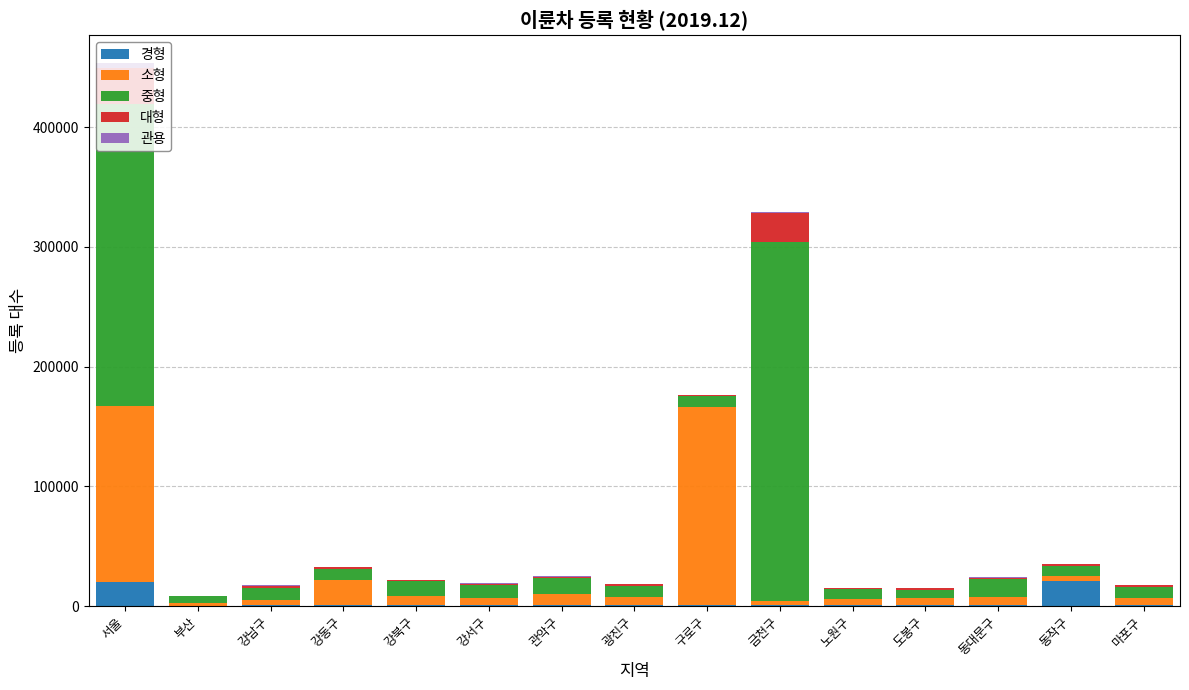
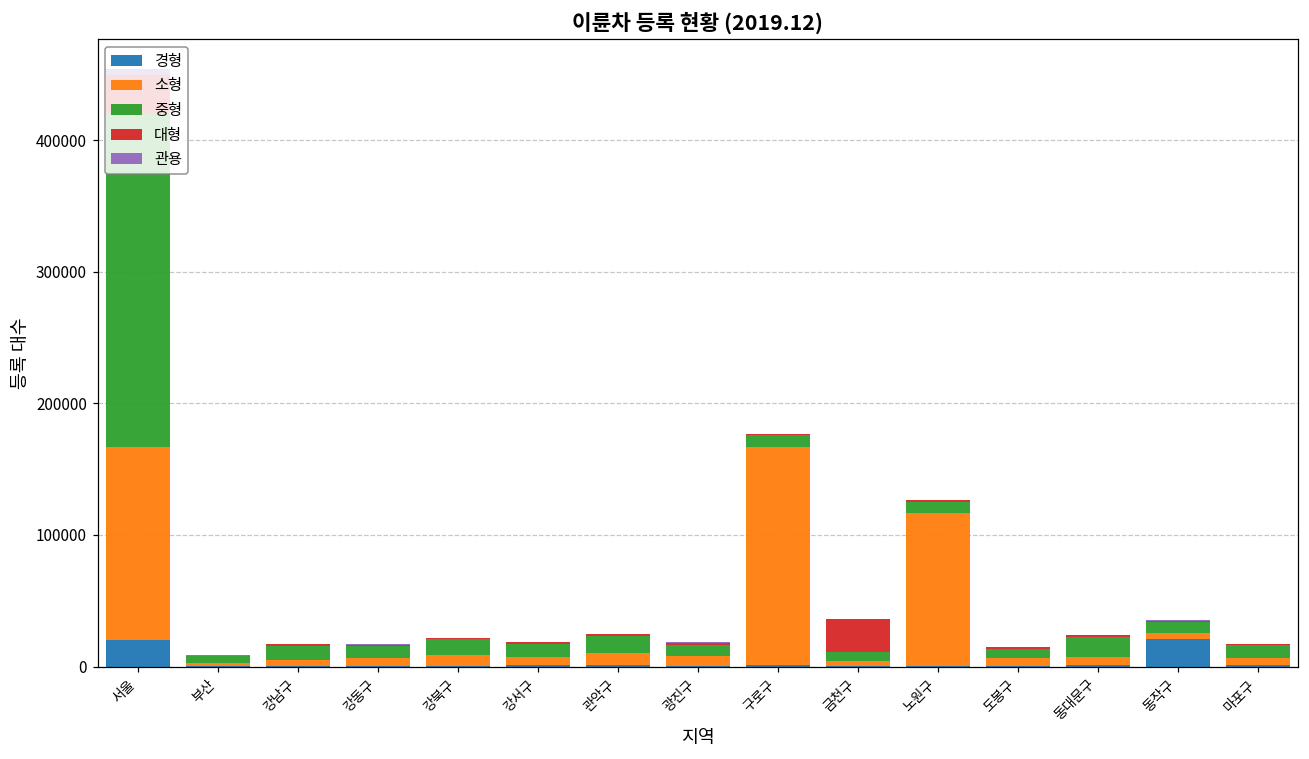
소형, 강동구: 21000 -> 6000
중형, 금천구: 299000 -> 7000
소형, 노원구: 5000 -> 116000
